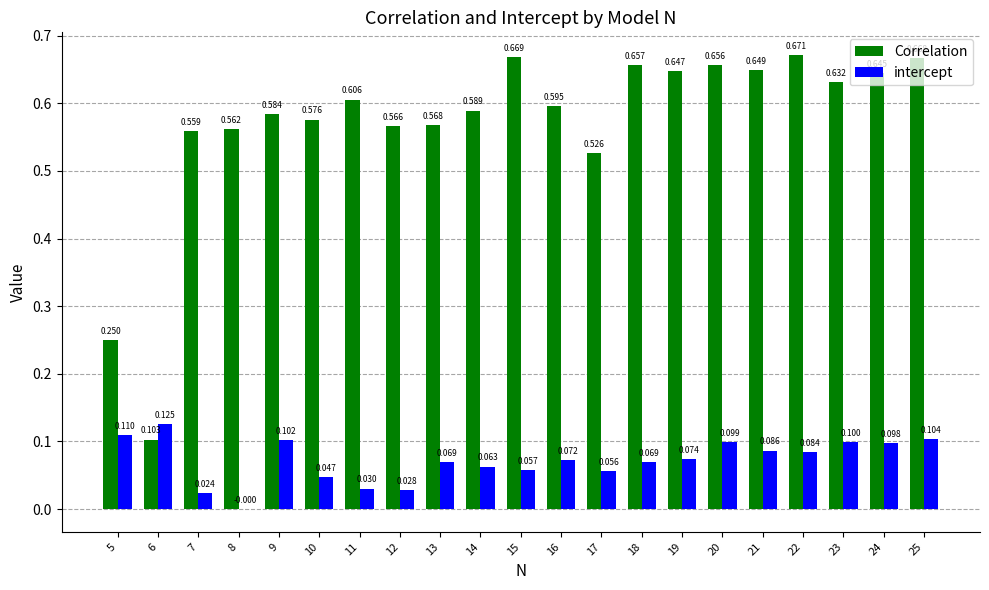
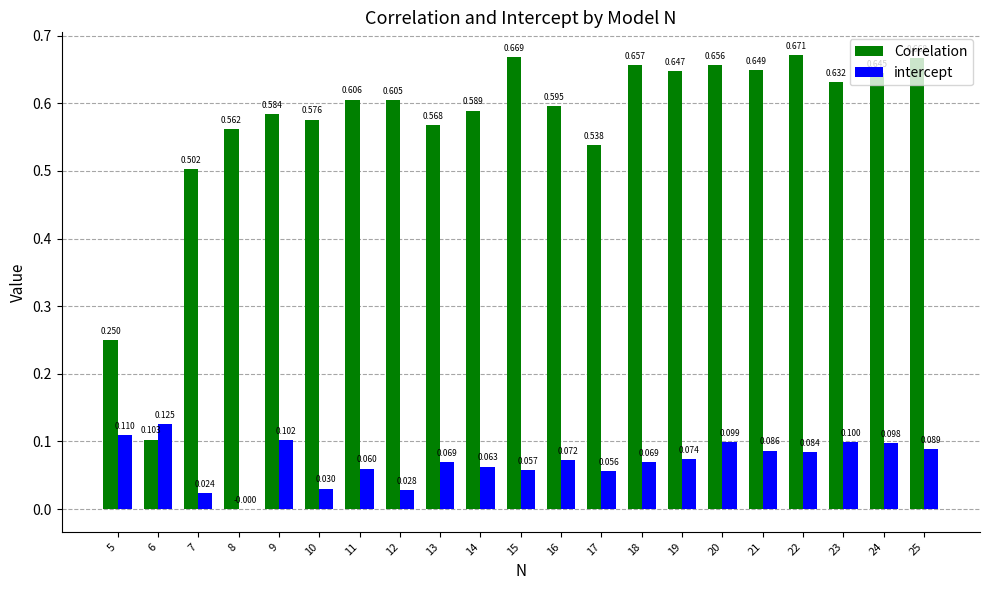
Correlation, 7: 0.559 -> 0.502
intercept, 10: 0.047 -> 0.030
intercept, 11: 0.030 -> 0.060
Correlation, 12: 0.566 -> 0.605
Correlation, 17: 0.526 -> 0.538
intercept, 25: 0.104 -> 0.089
